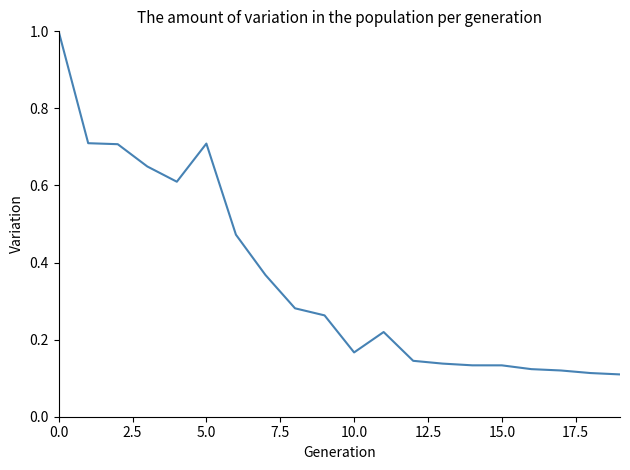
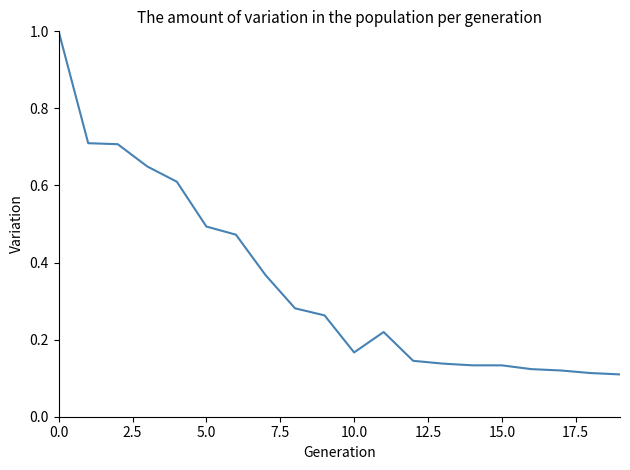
5.0: 0.71 -> 0.49
